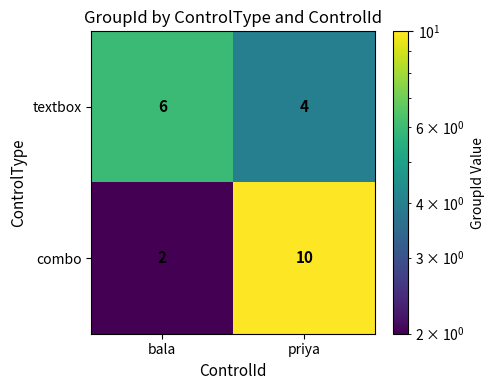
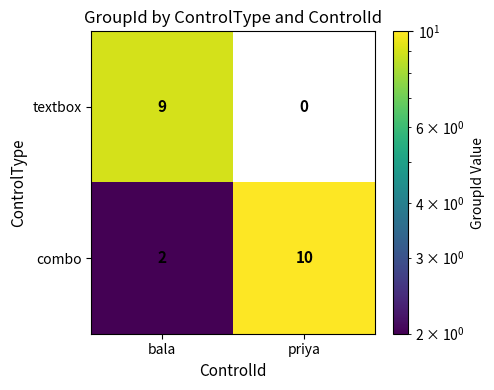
textbox, bala: 6 -> 9
textbox, priya: 4 -> 0
